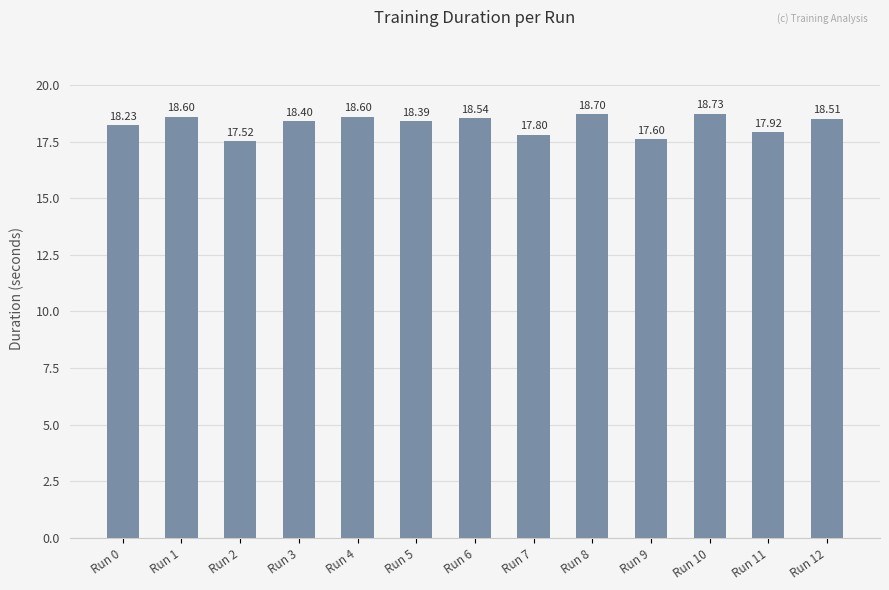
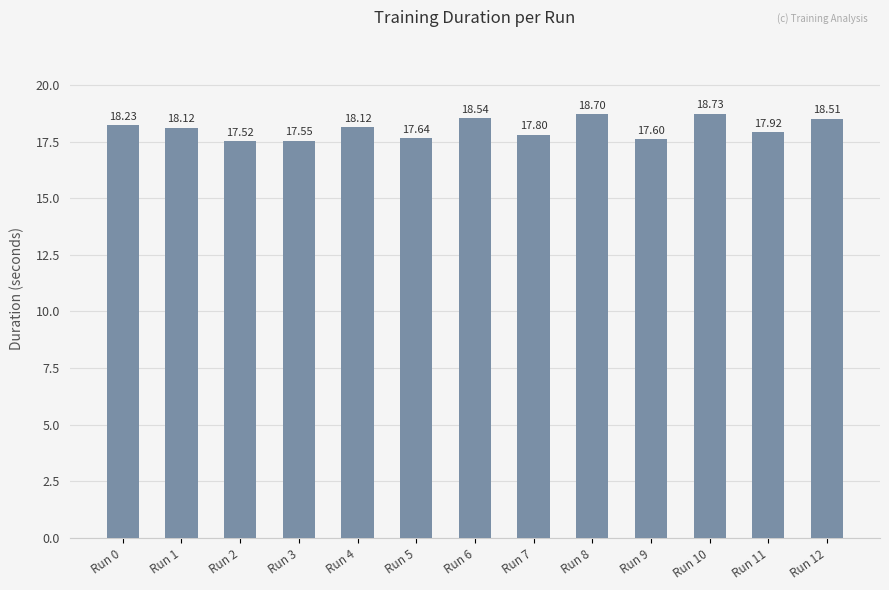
Run 1: 18.60 -> 18.12
Run 3: 18.40 -> 17.55
Run 4: 18.60 -> 18.12
Run 5: 18.39 -> 17.64
